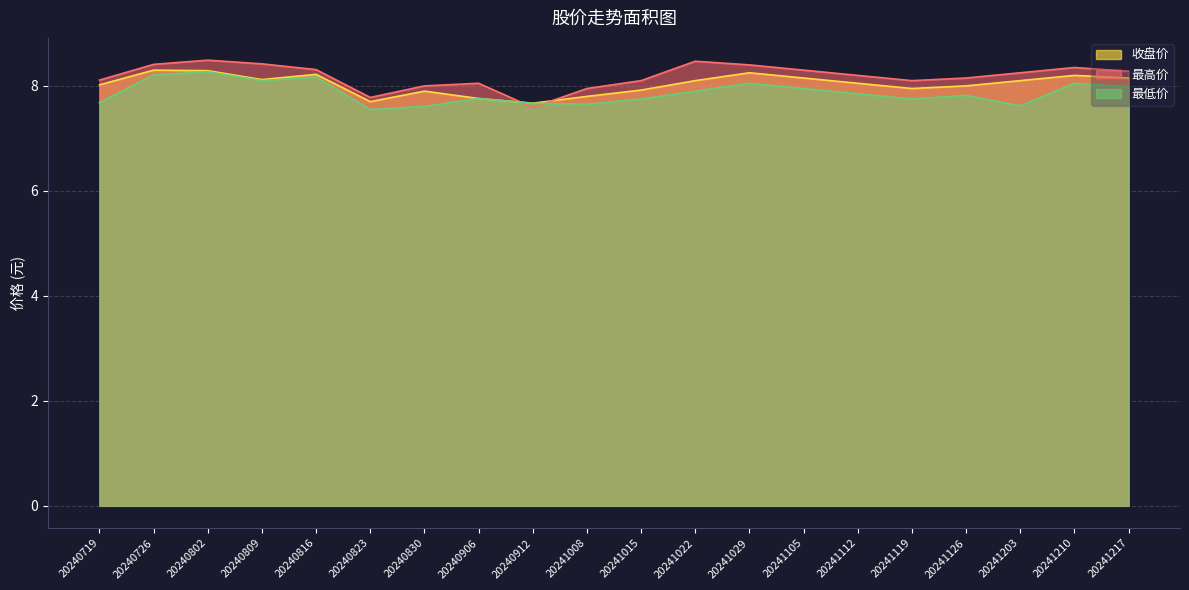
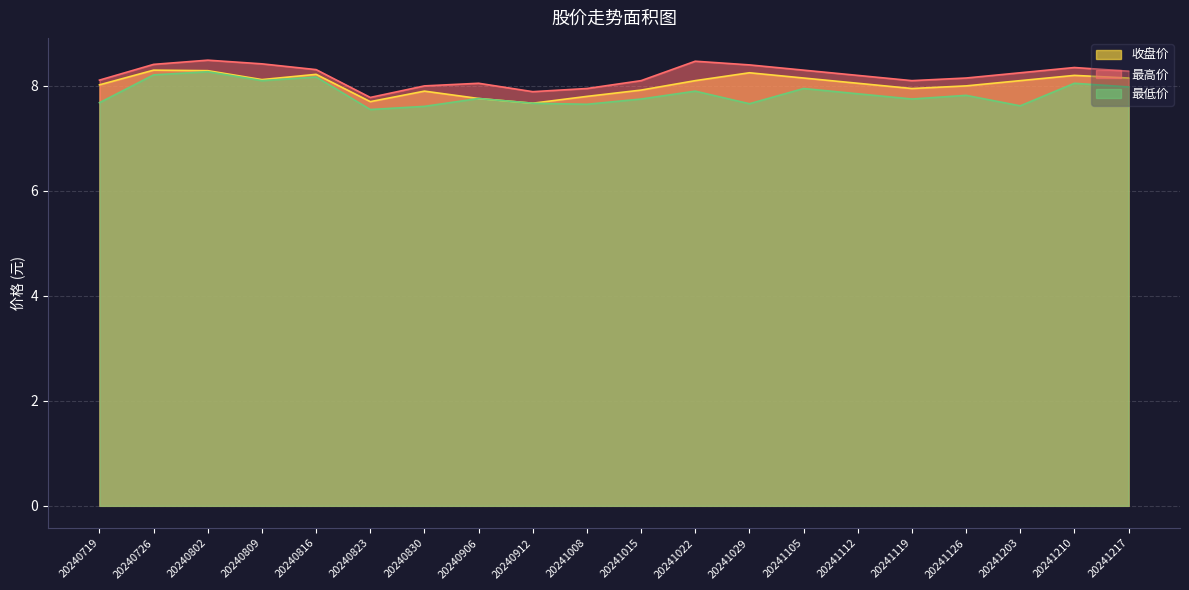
最高价, 20240912: 7.6 -> 7.9
最低价, 20241029: 8.1 -> 7.7
